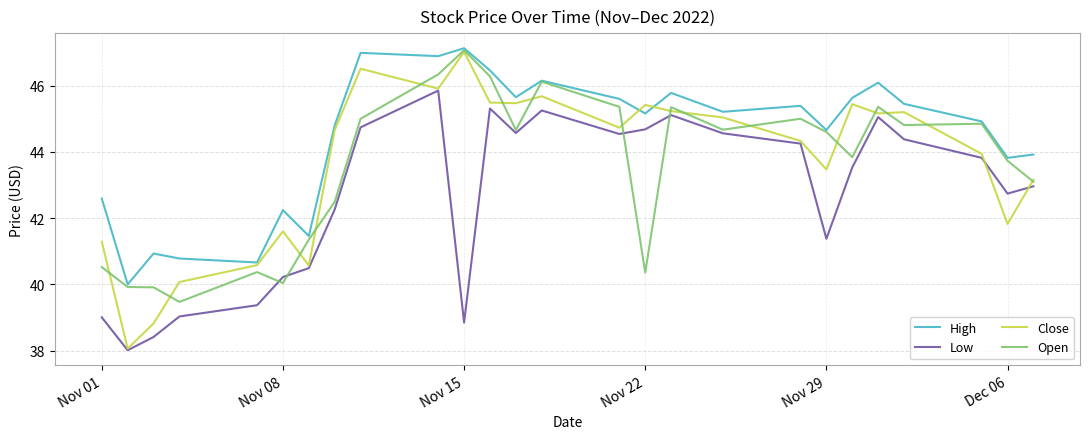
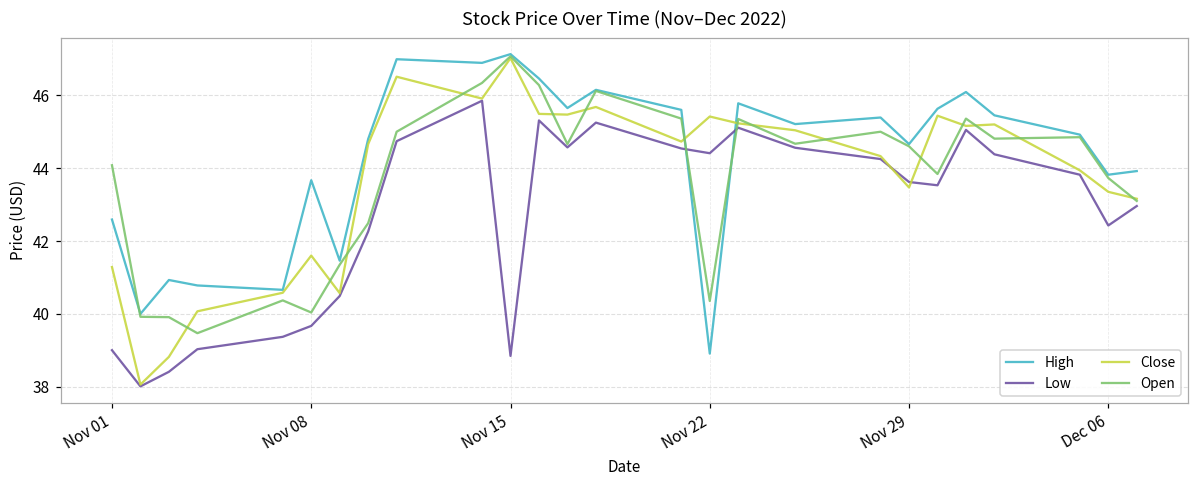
Open, Nov 01: 40.5 -> 44.1
High, Nov 08: 42.2 -> 43.7
Low, Nov 08: 40.2 -> 39.7
High, Nov 22: 45.2 -> 38.9
Low, Nov 22: 44.7 -> 44.4
Low, Nov 29: 41.4 -> 43.6
Low, Dec 06: 42.7 -> 42.4
Close, Dec 06: 41.8 -> 43.3
